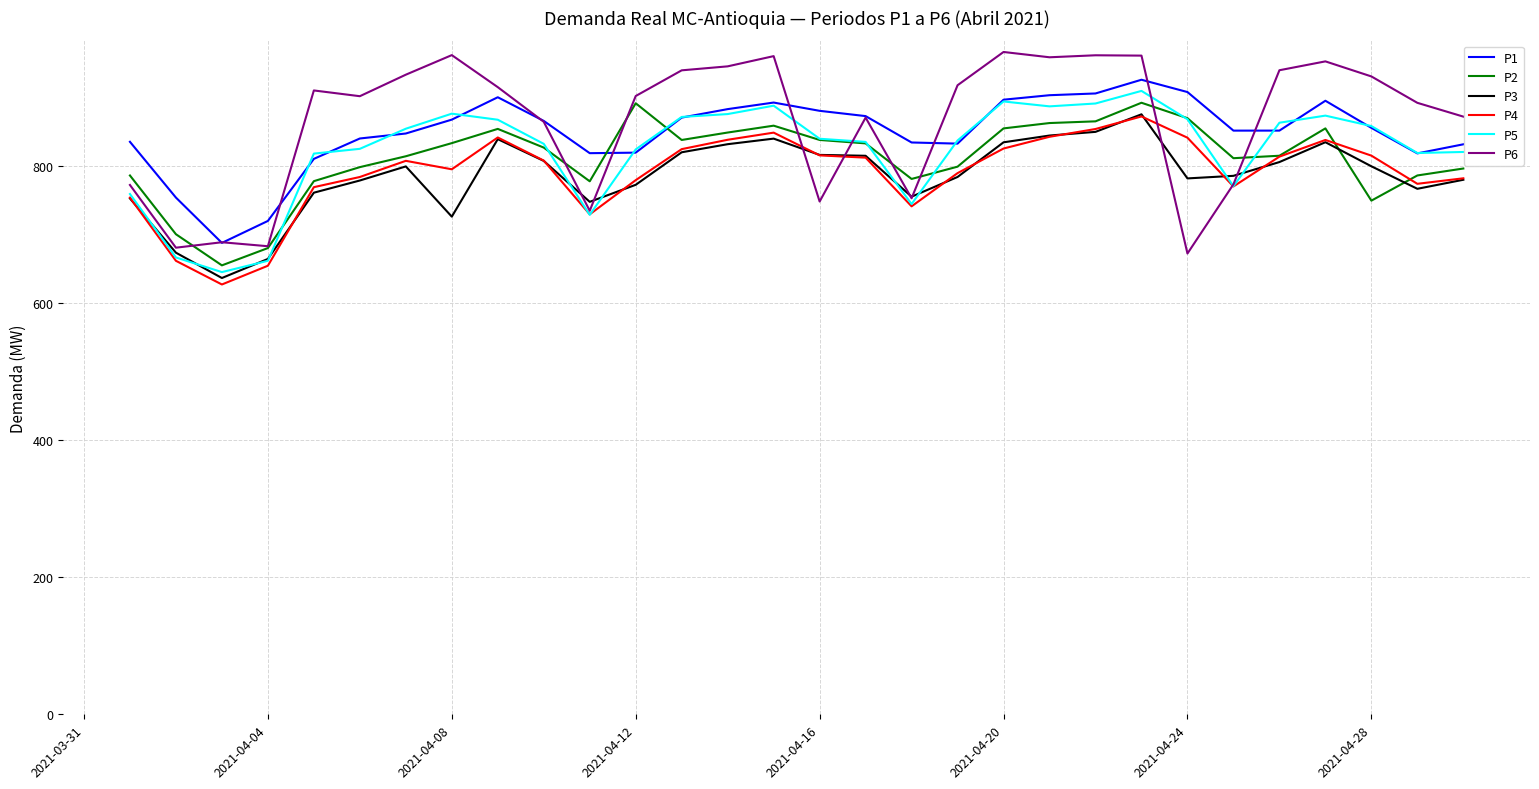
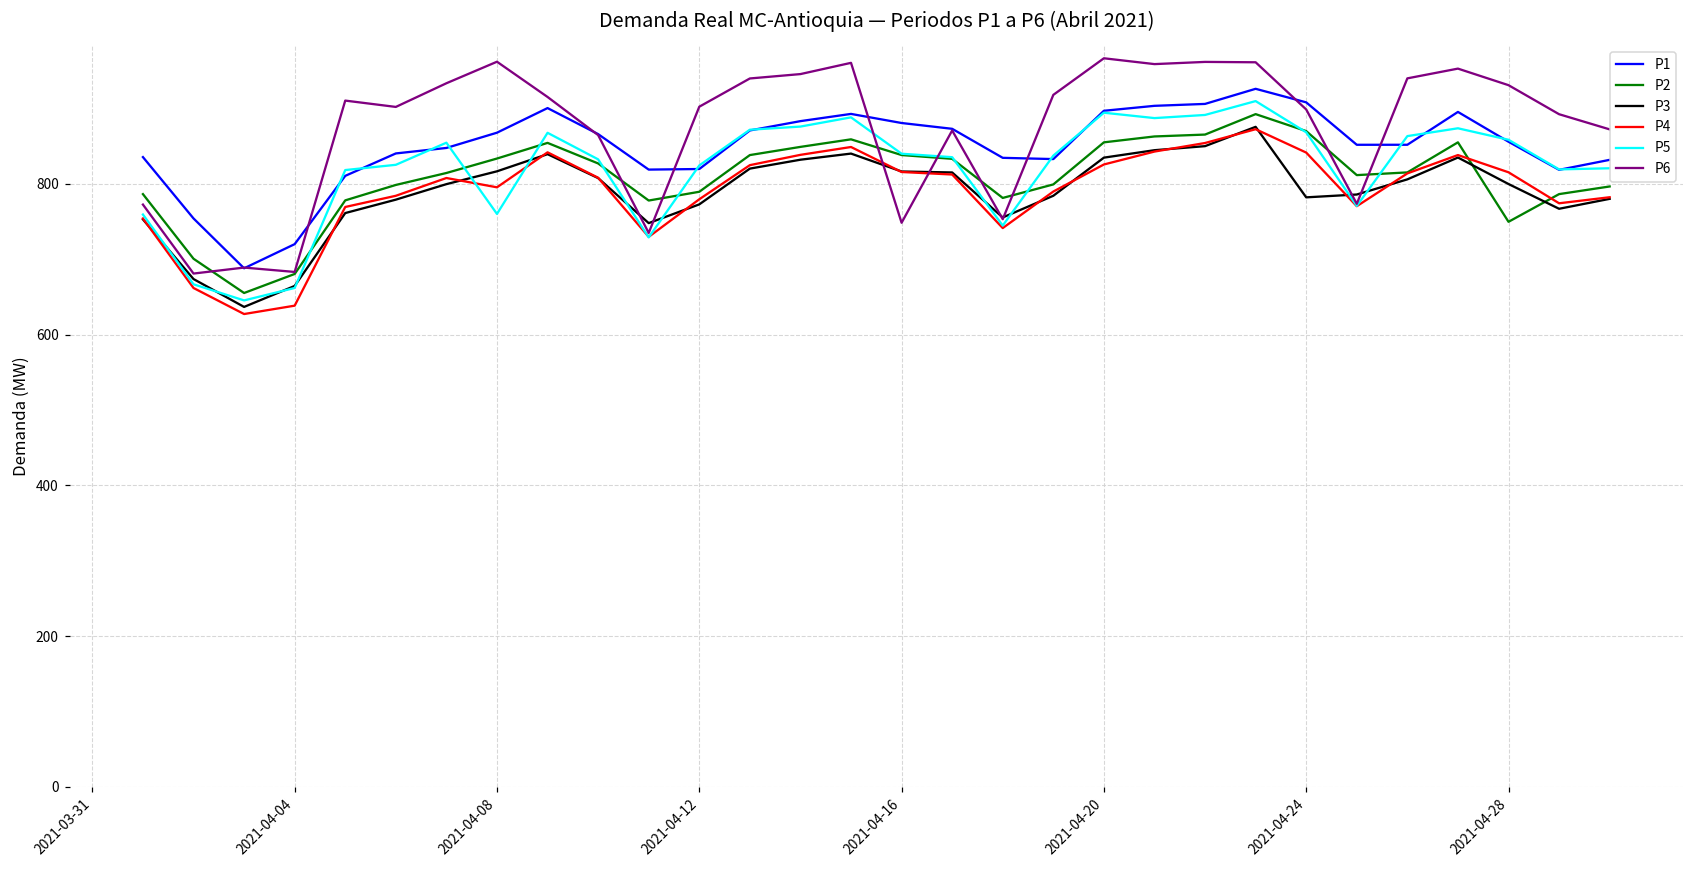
P4, 2021-04-04: 650 -> 640
P3, 2021-04-08: 730 -> 820
P5, 2021-04-08: 880 -> 760
P2, 2021-04-12: 890 -> 790
P6, 2021-04-24: 670 -> 900
